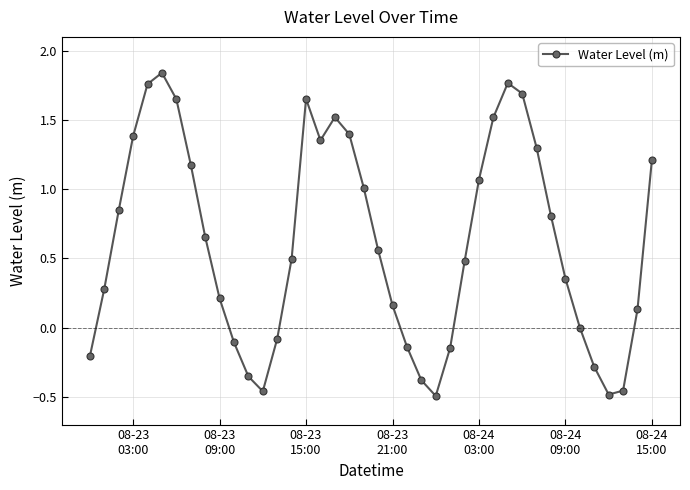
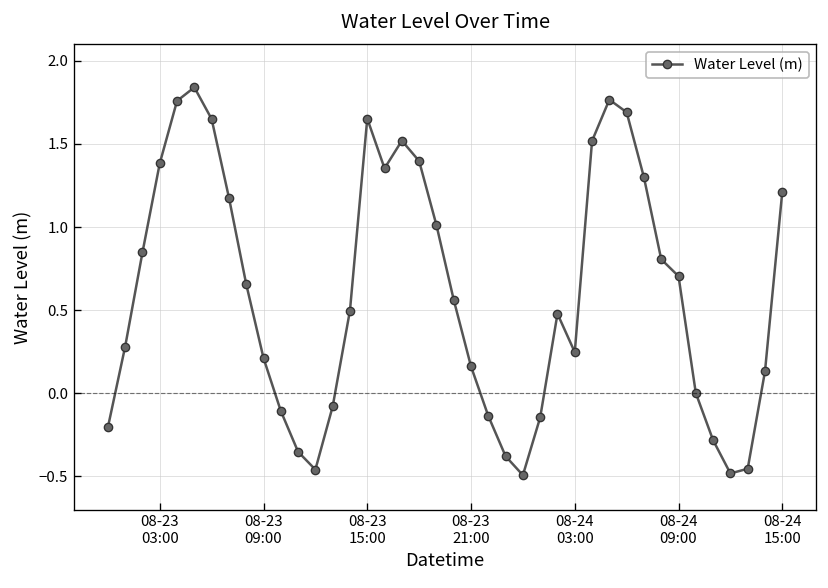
08-24 03:00: 1.07 -> 0.25
08-24 09:00: 0.35 -> 0.70
